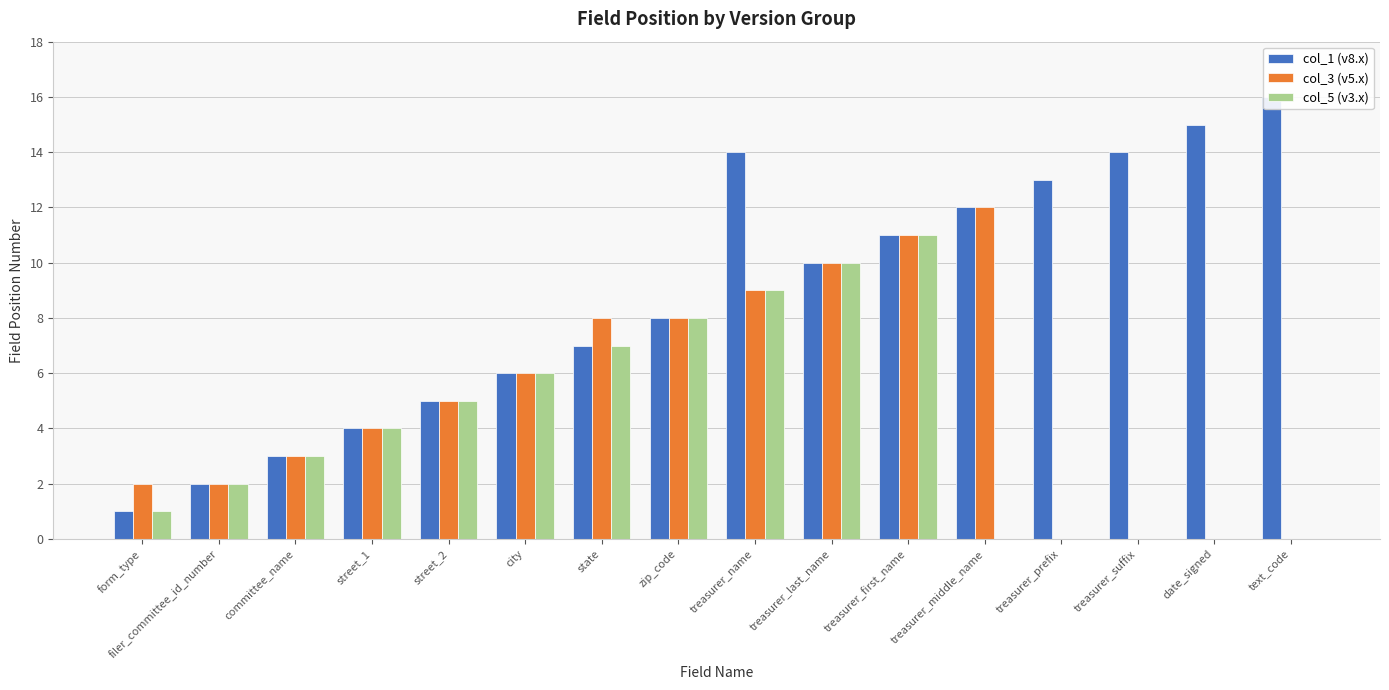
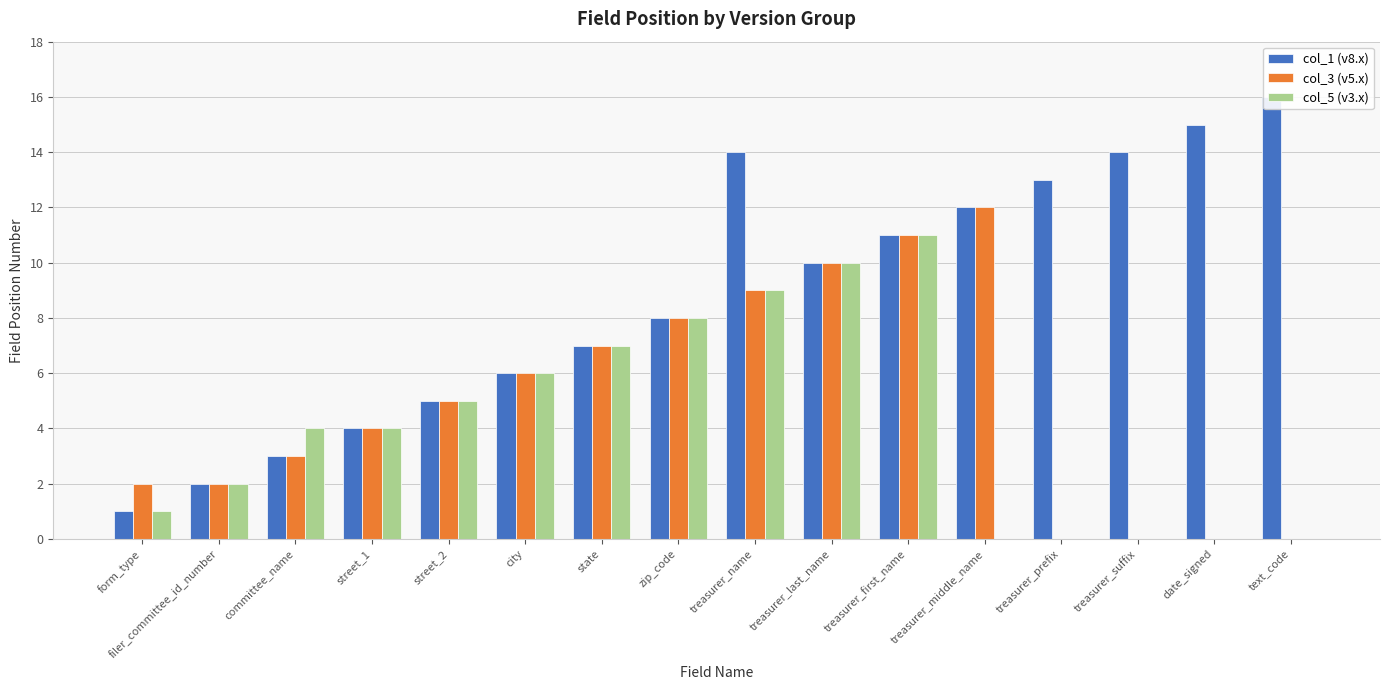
col_5 (v3.x), committee_name: 3 -> 4
col_3 (v5.x), state: 8 -> 7
